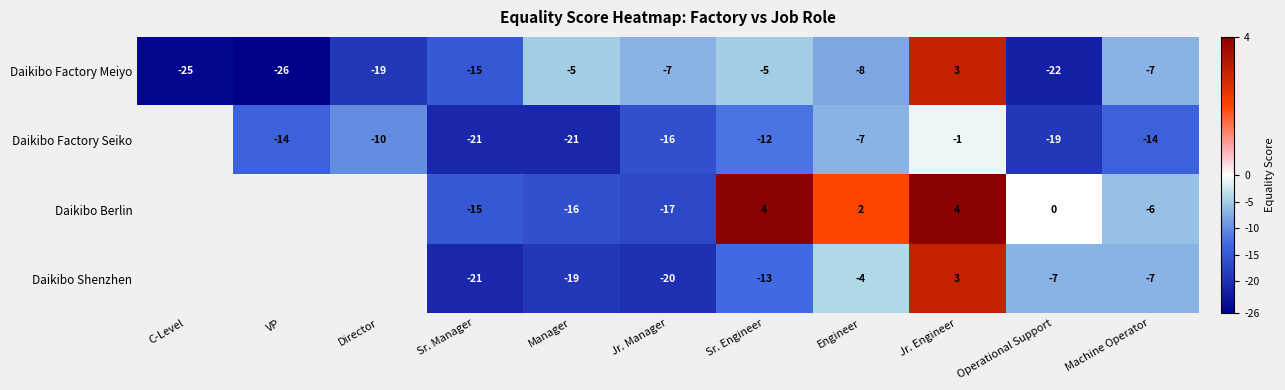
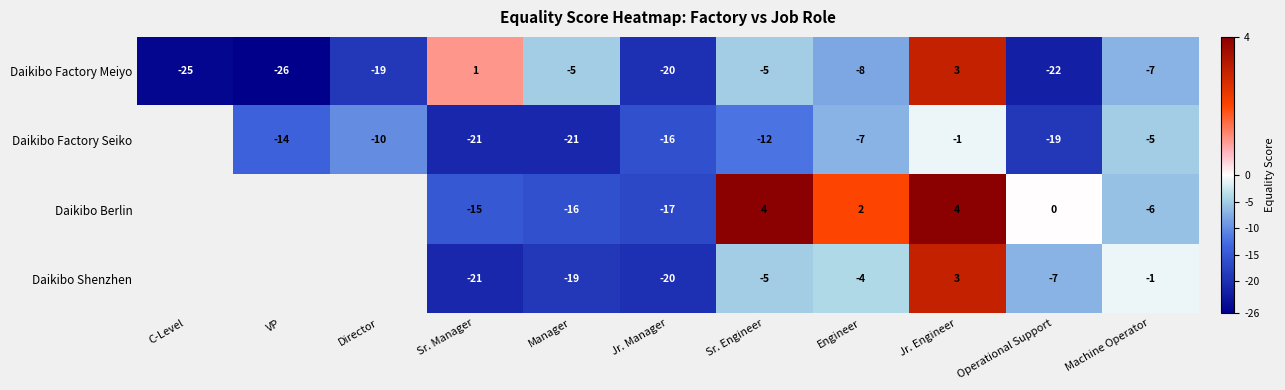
Daikibo Factory Meiyo, Sr. Manager: -15 -> 1
Daikibo Factory Meiyo, Jr. Manager: -7 -> -20
Daikibo Factory Seiko, Machine Operator: -14 -> -5
Daikibo Shenzhen, Sr. Engineer: -13 -> -5
Daikibo Shenzhen, Machine Operator: -7 -> -1
